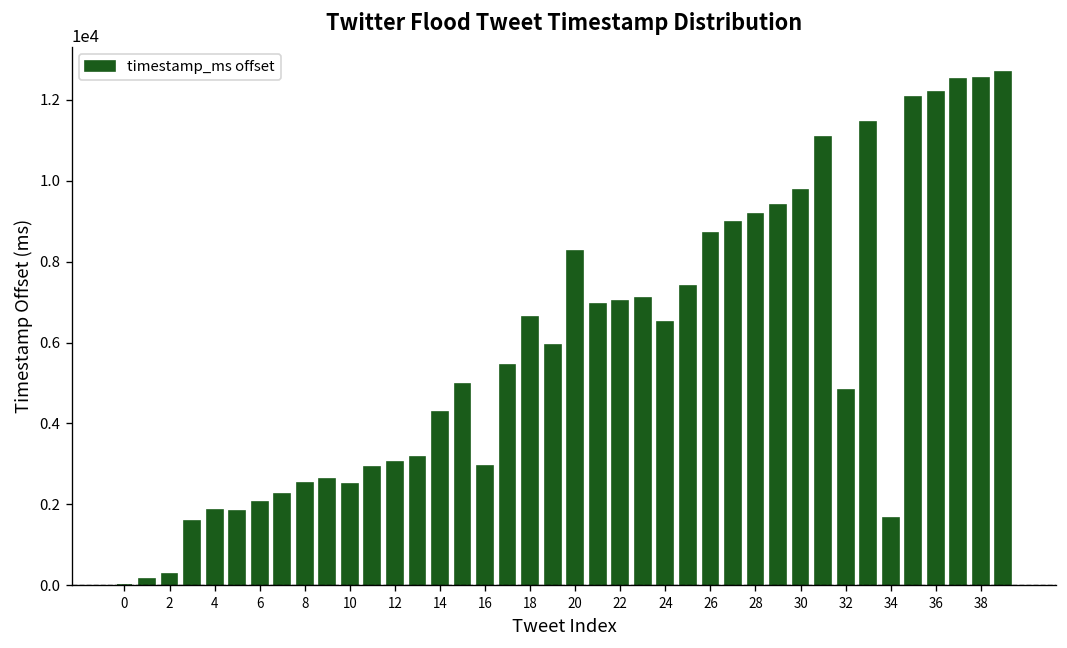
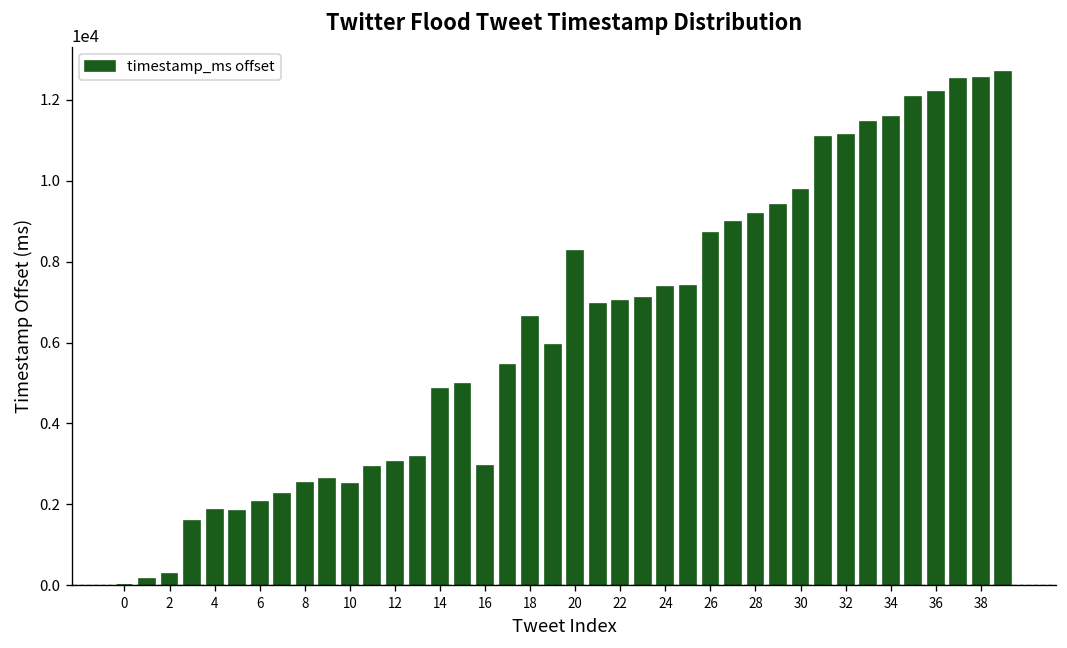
14: 4300 -> 4900
24: 6500 -> 7400
32: 4800 -> 11100
34: 1700 -> 11600
